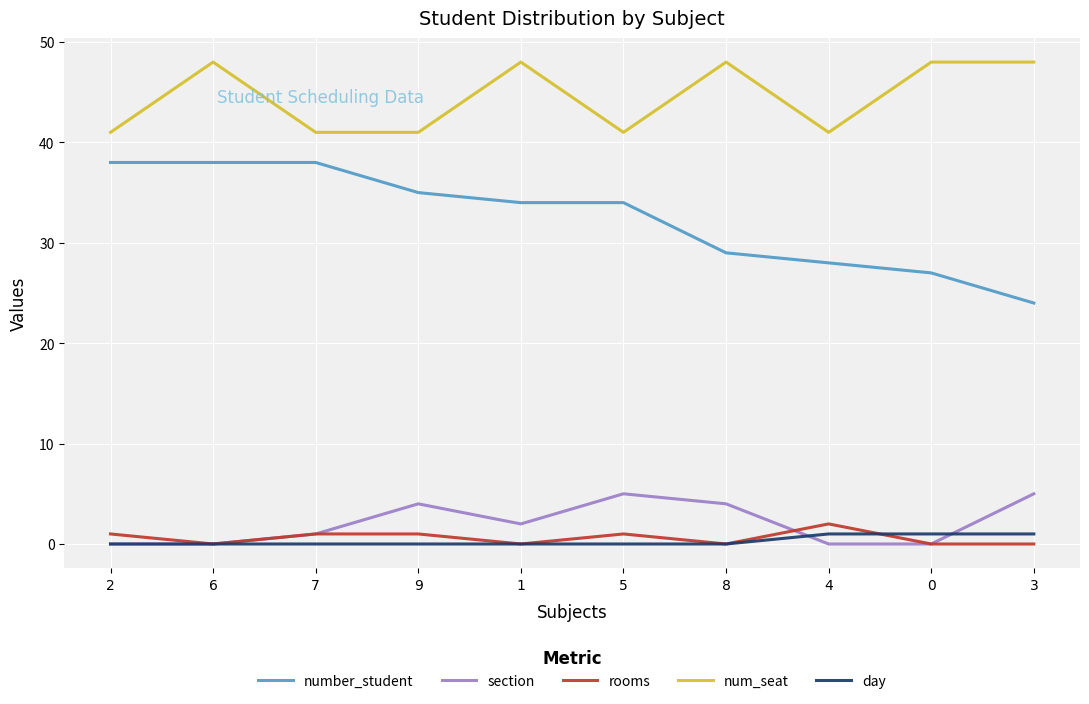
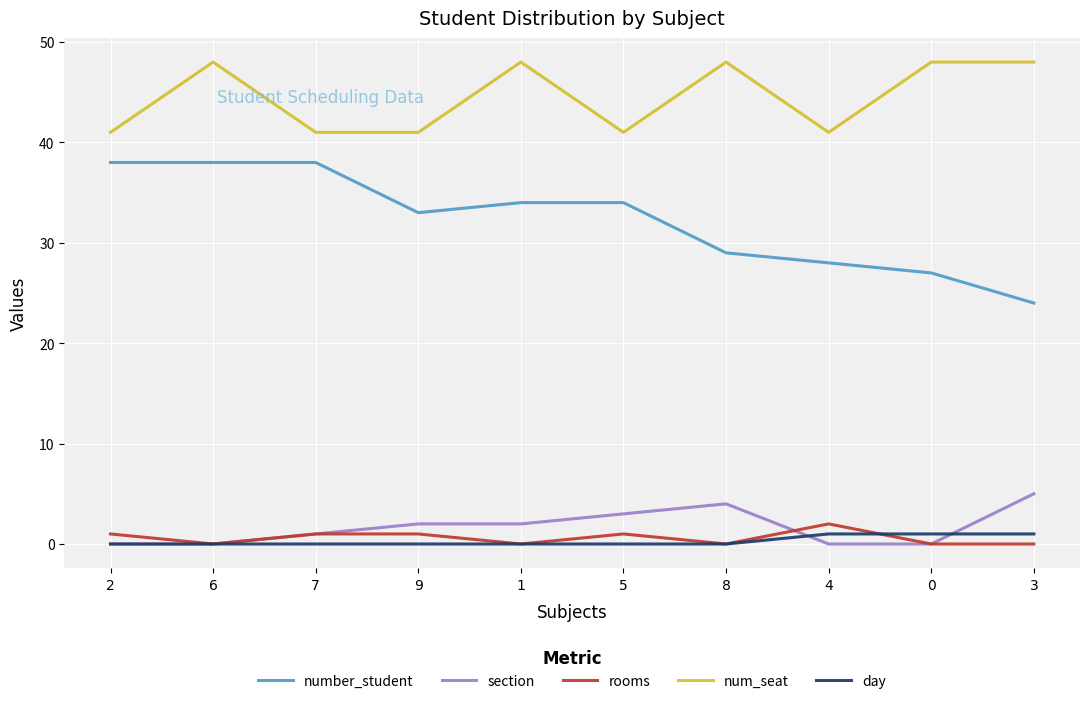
number_student, 9: 35 -> 33
section, 9: 4 -> 2
section, 5: 5 -> 3
